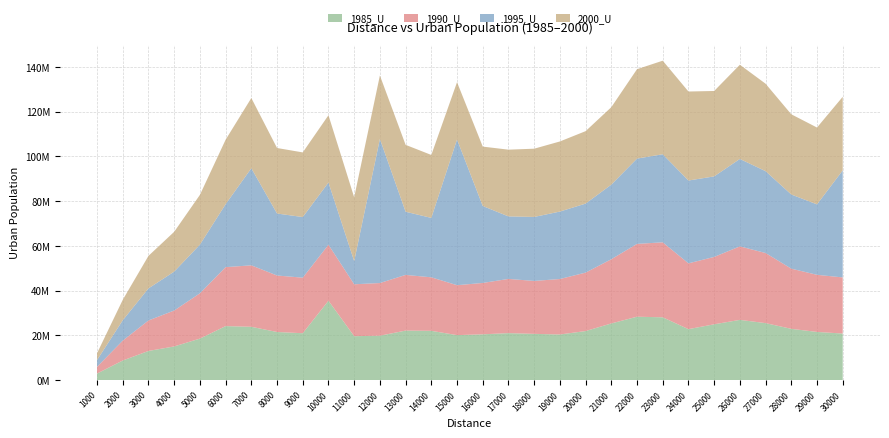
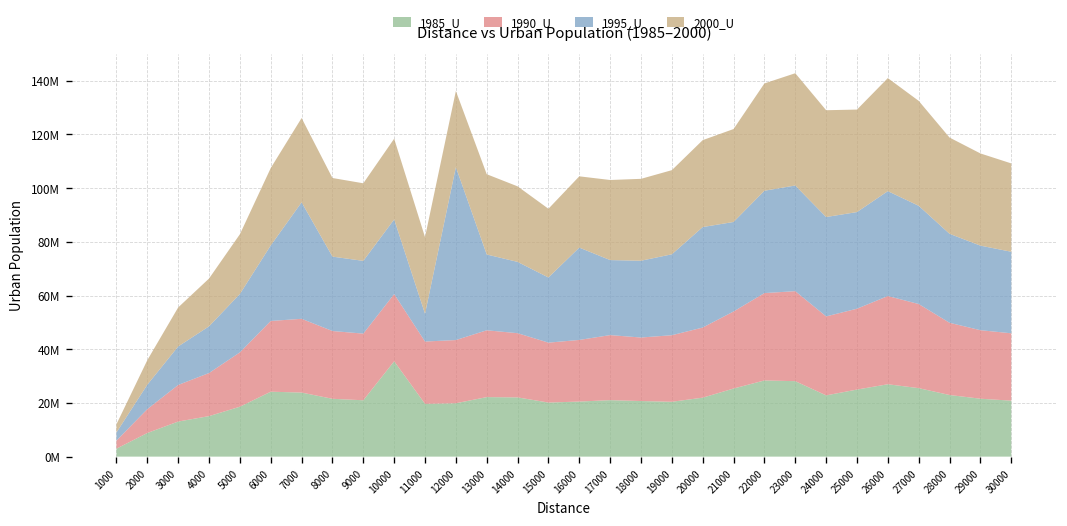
1995_U, 15000: 65000000 -> 24000000
1995_U, 20000: 31000000 -> 37000000
1995_U, 30000: 48000000 -> 30000000
